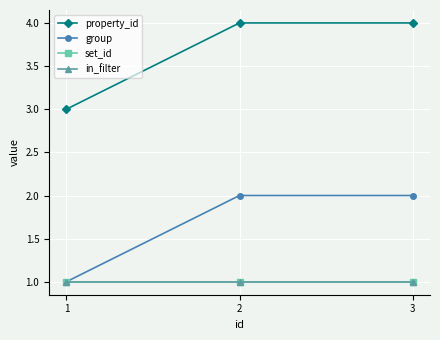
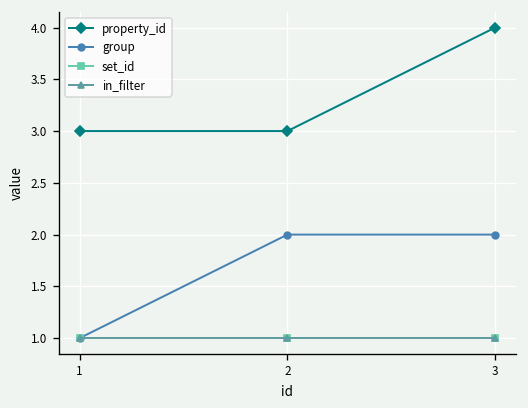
property_id, 2: 4 -> 3
